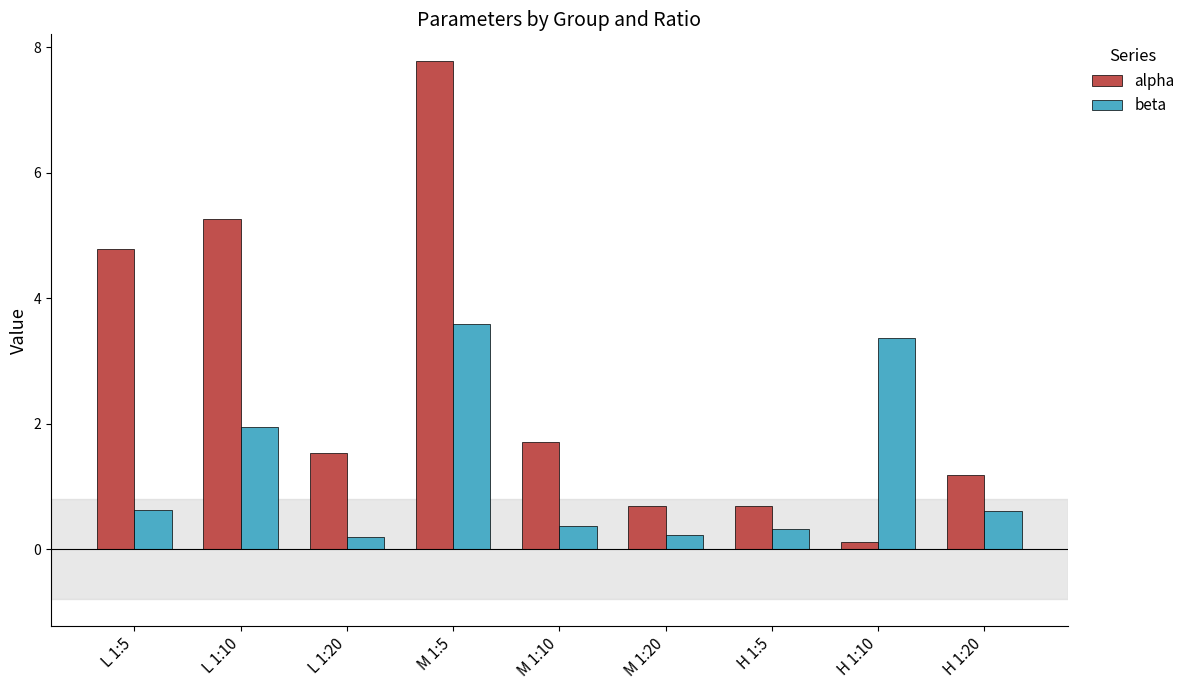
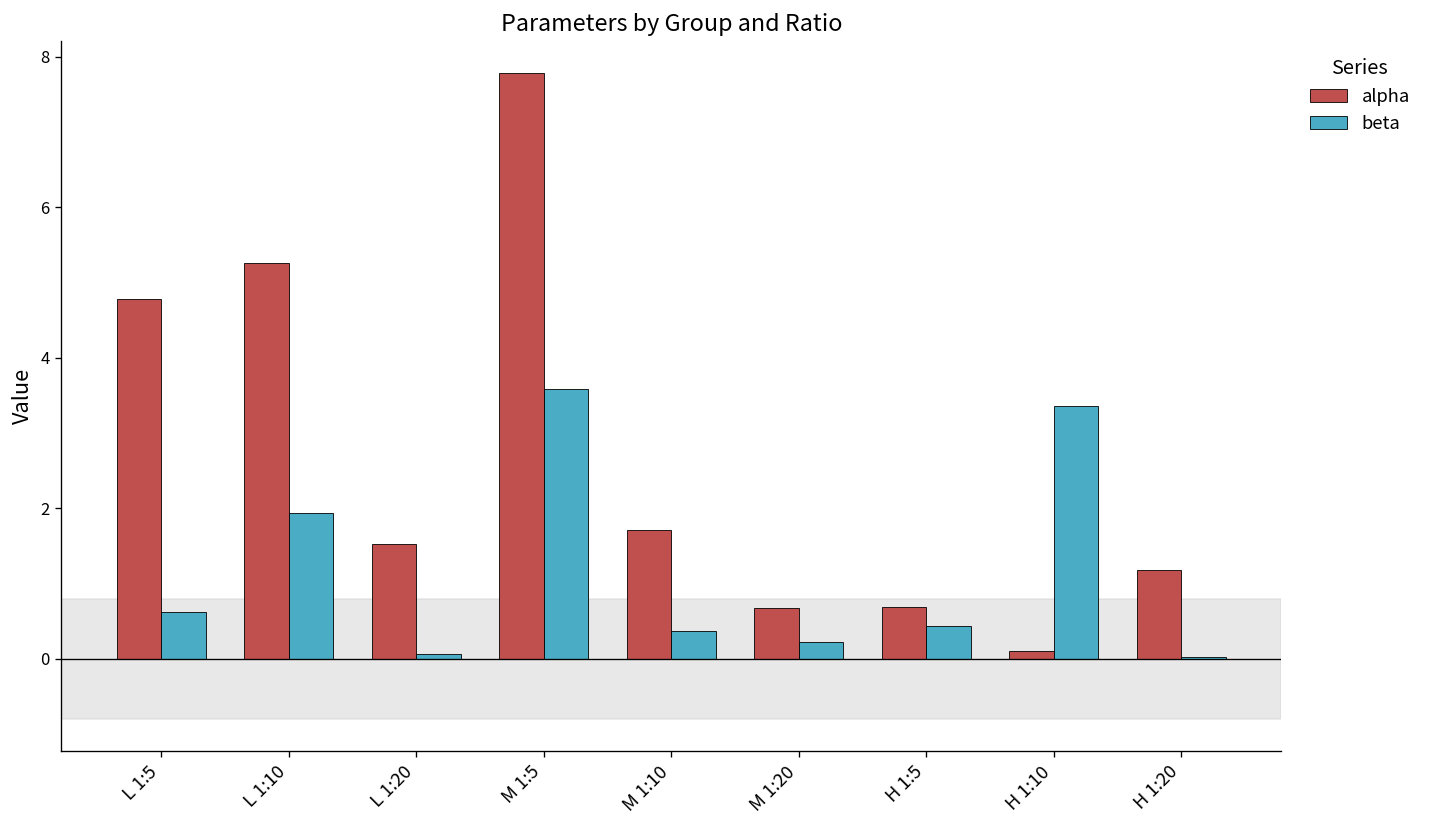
beta, L 1:20: 0.2 -> 0.1
beta, H 1:5: 0.3 -> 0.4
beta, H 1:20: 0.6 -> 0.0
